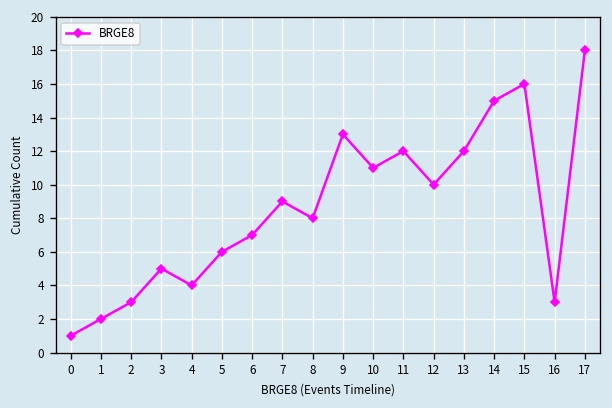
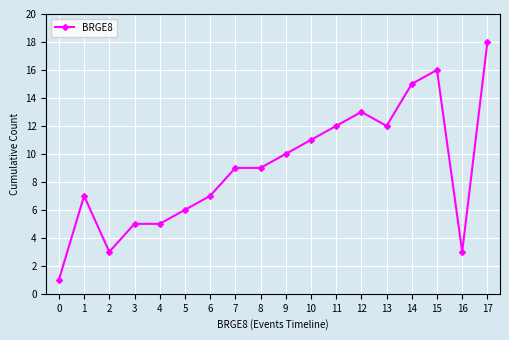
1: 2 -> 7
4: 4 -> 5
8: 8 -> 9
9: 13 -> 10
12: 10 -> 13
